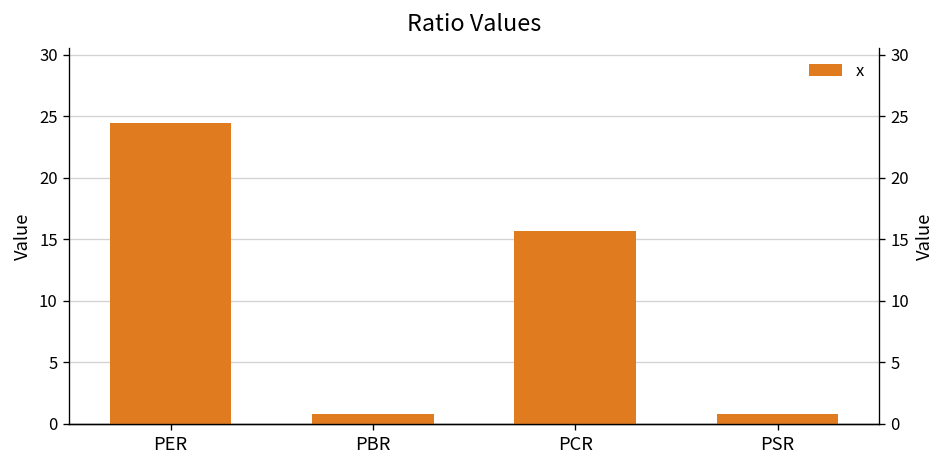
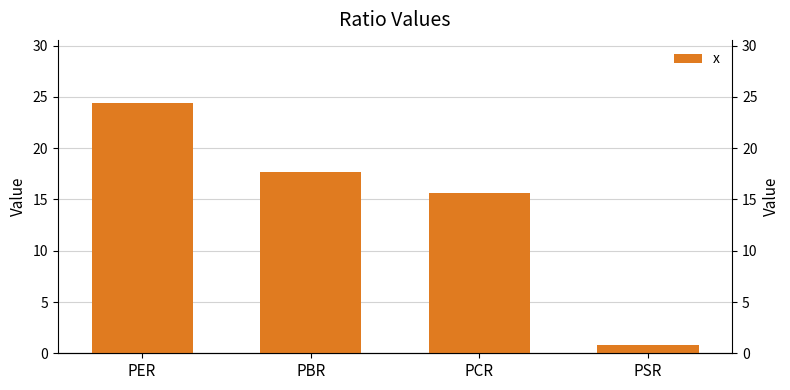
PBR: 0.8 -> 17.6
